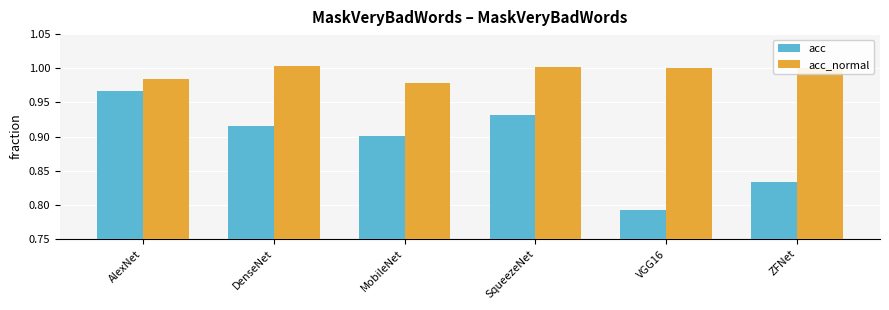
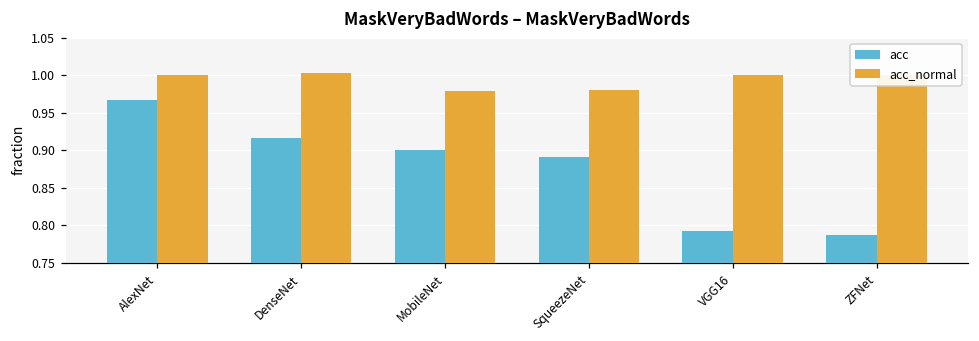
acc_normal, AlexNet: 0.98 -> 1.00
acc, SqueezeNet: 0.93 -> 0.89
acc_normal, SqueezeNet: 1.00 -> 0.98
acc, ZFNet: 0.83 -> 0.79
